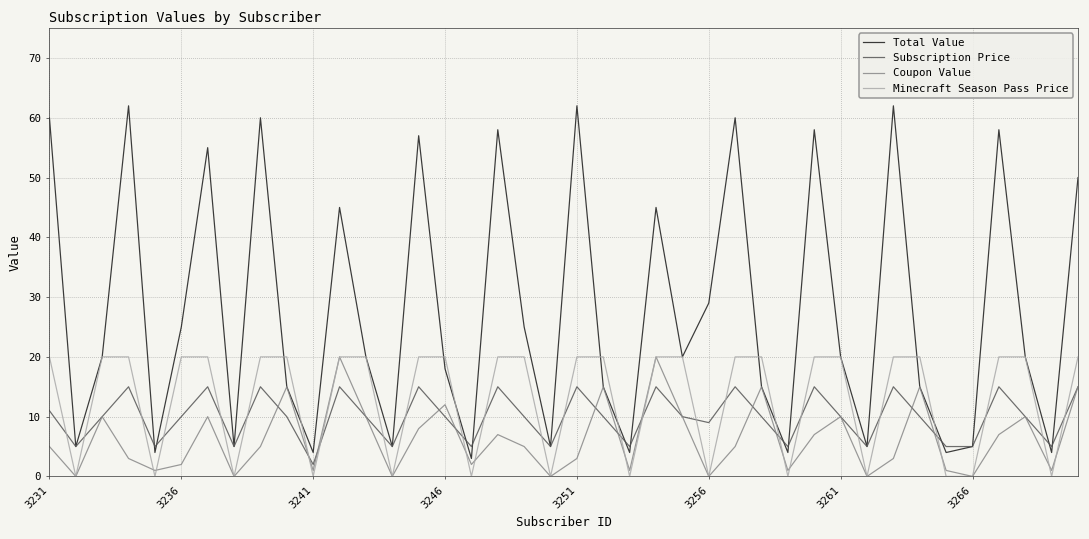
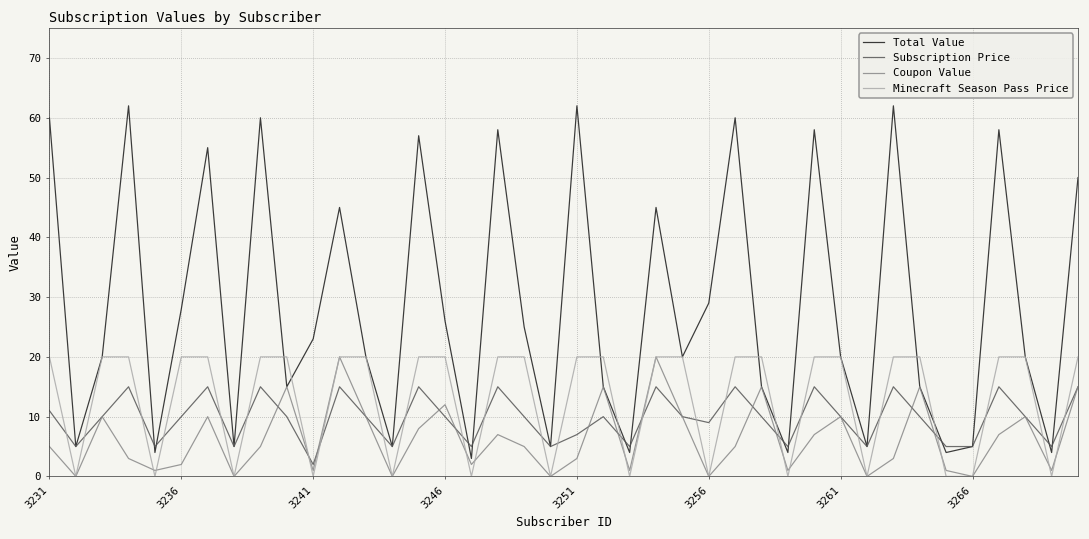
Total Value, 3236: 25 -> 28
Total Value, 3241: 4 -> 23
Total Value, 3246: 18 -> 26
Subscription Price, 3251: 15 -> 7
